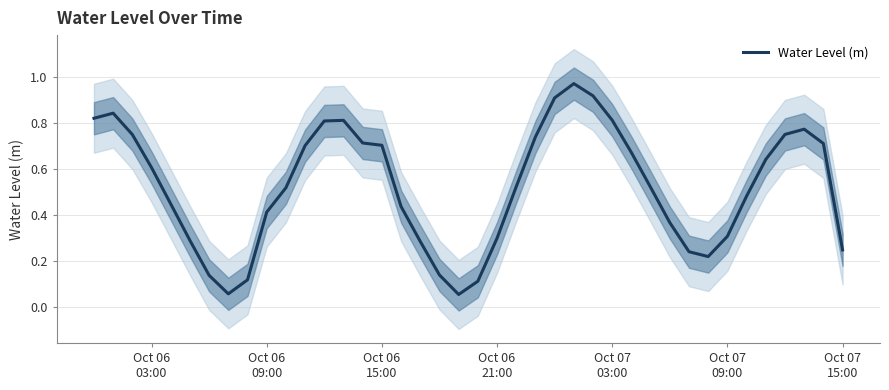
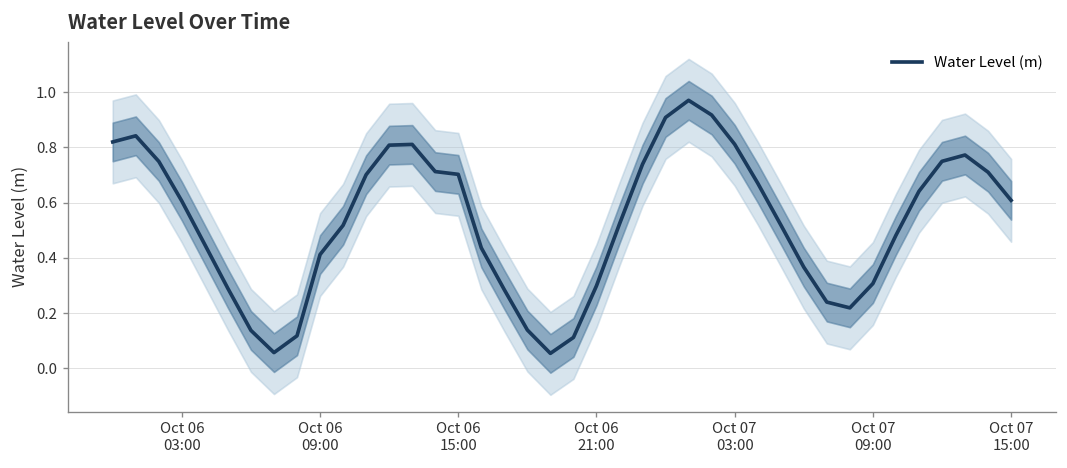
Water Level (m), Oct 07 15:00: 0.25 -> 0.61
